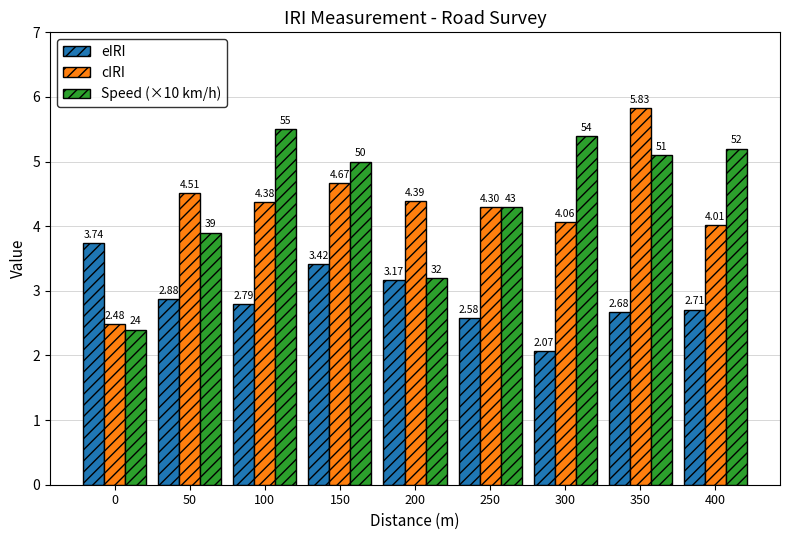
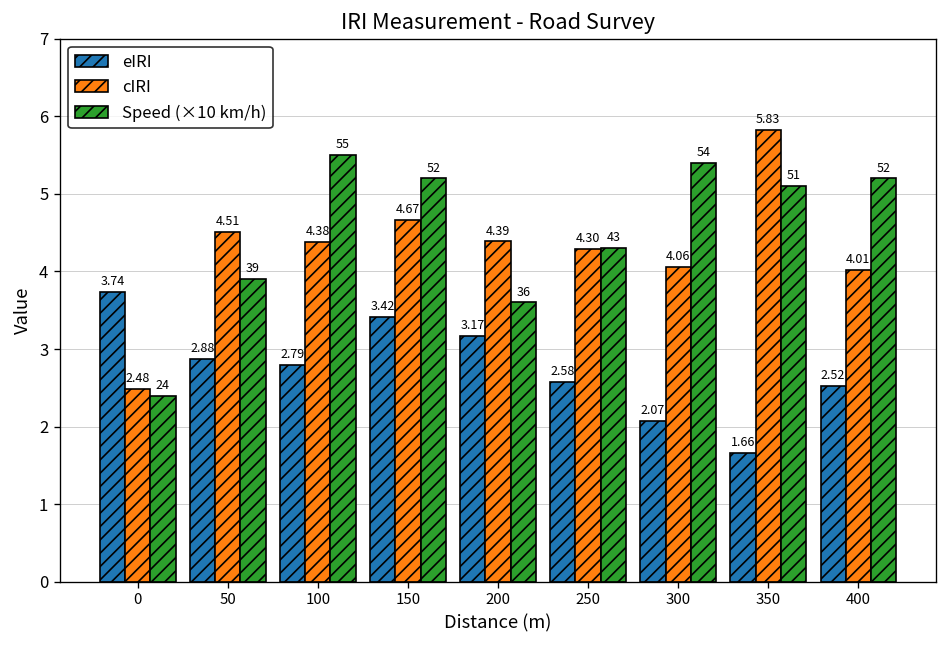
Speed (×10 km/h), 150: 50 -> 52
Speed (×10 km/h), 200: 32 -> 36
eIRI, 350: 2.68 -> 1.66
eIRI, 400: 2.71 -> 2.52
